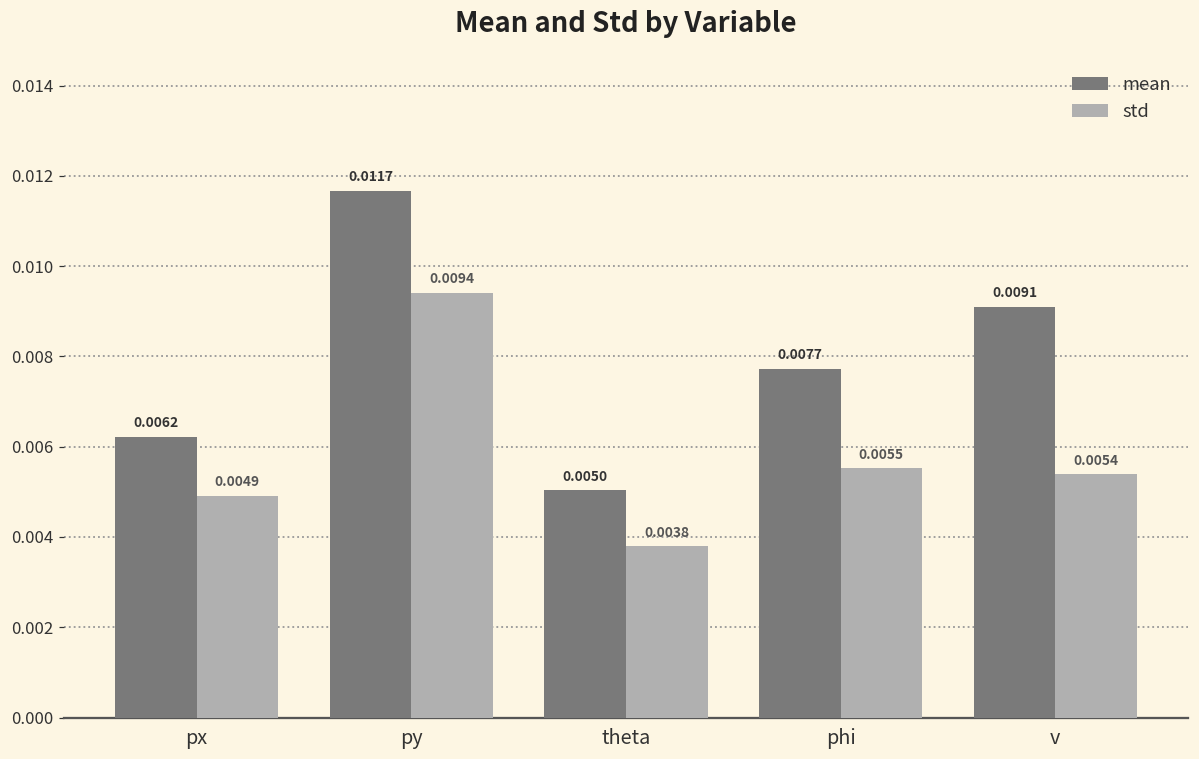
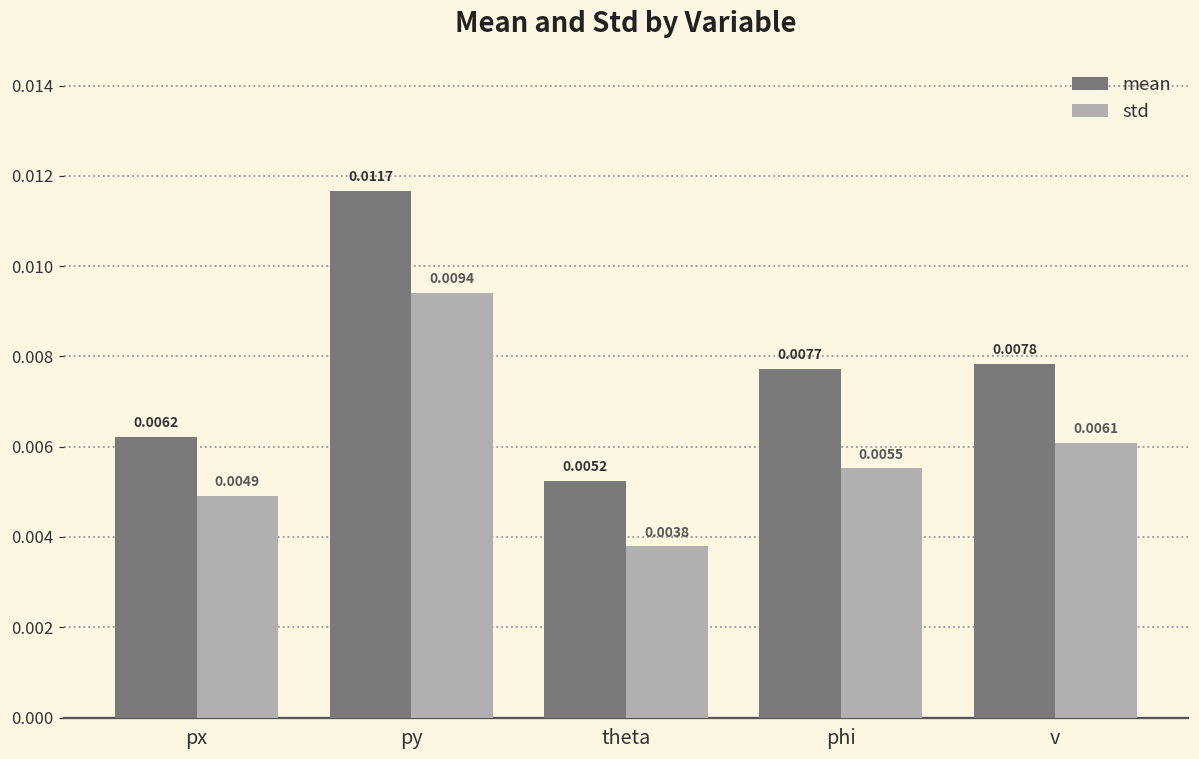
mean, theta: 0.0050 -> 0.0052
mean, v: 0.0091 -> 0.0078
std, v: 0.0054 -> 0.0061
